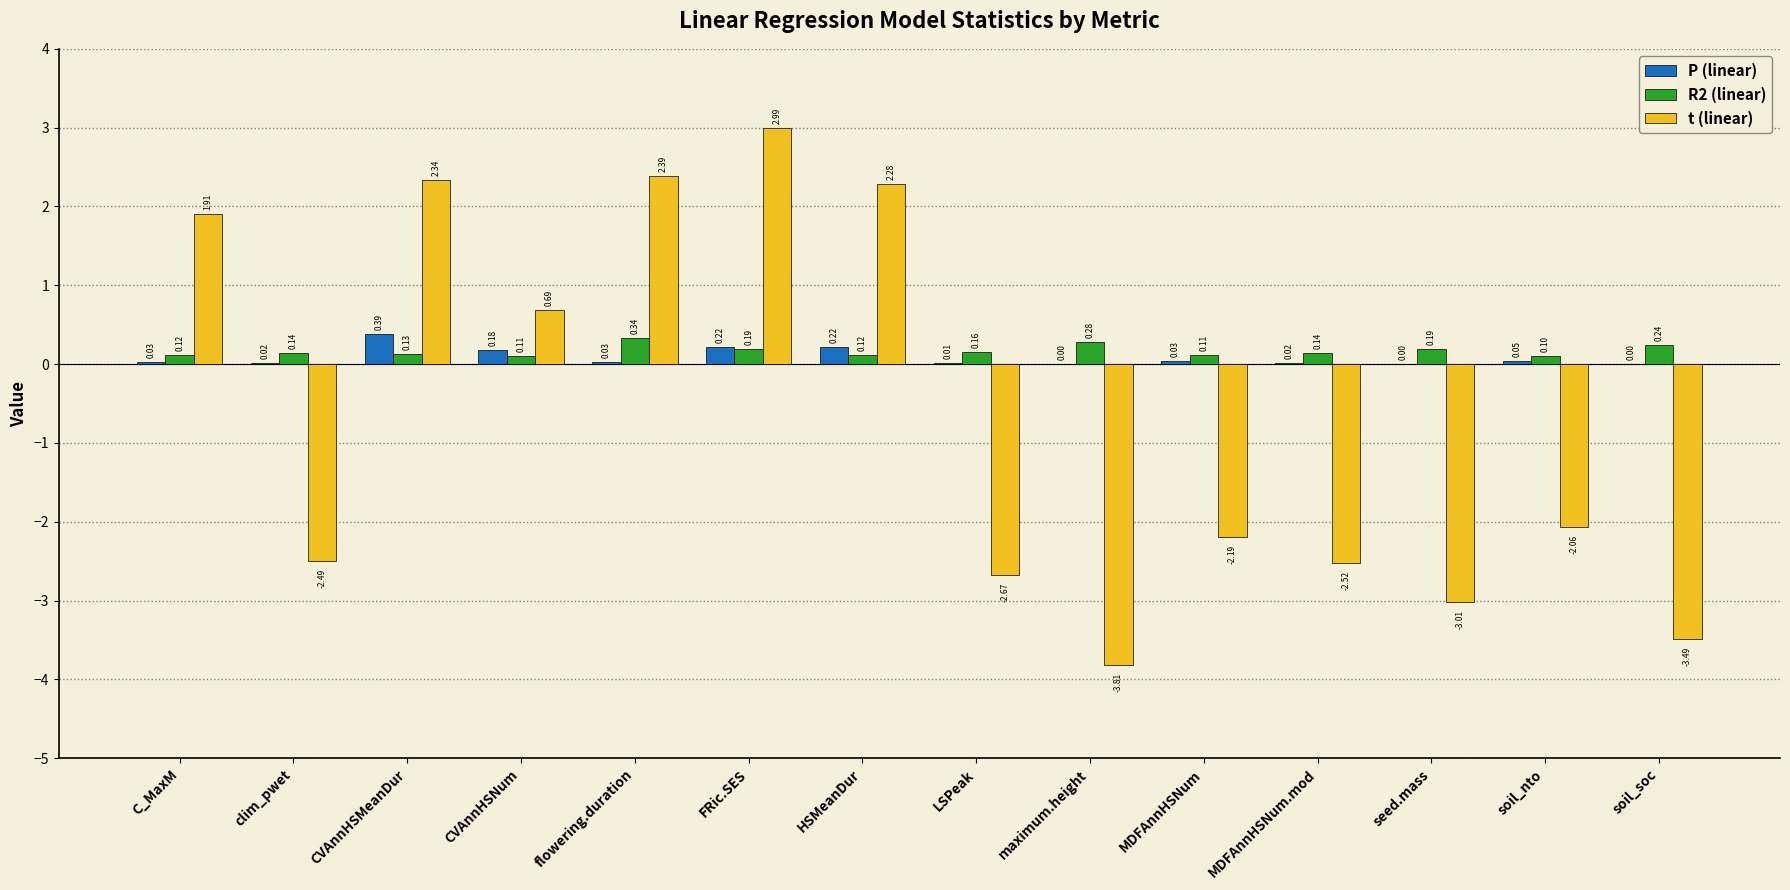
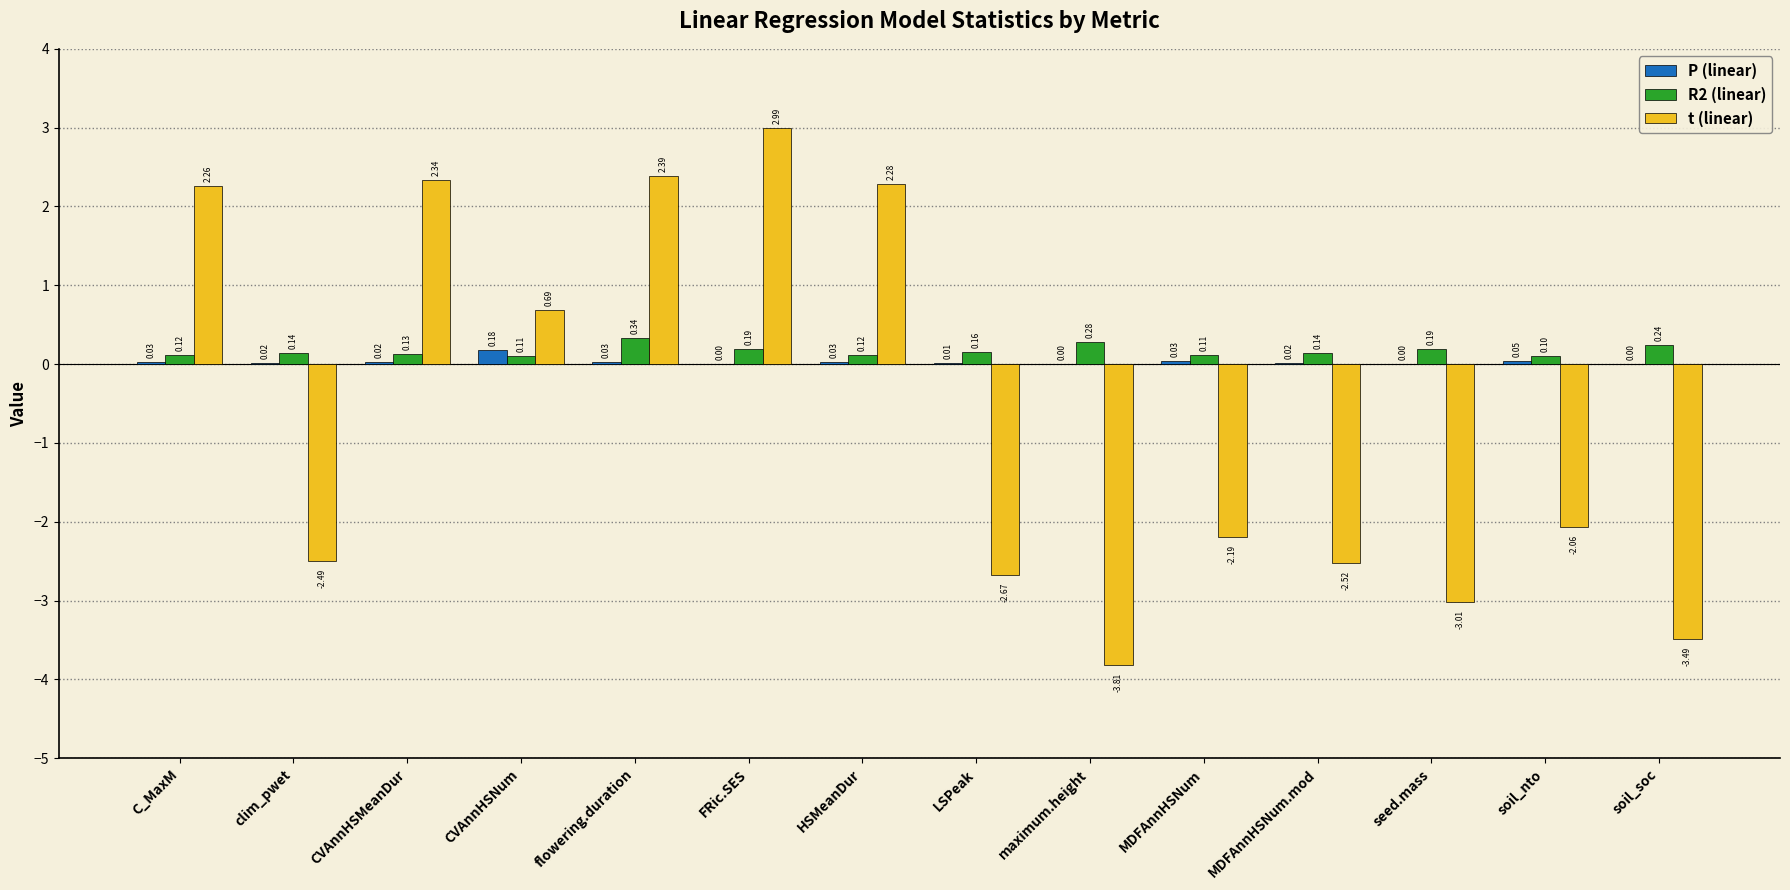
t (linear), C_MaxM: 1.91 -> 2.26
P (linear), CVAnnHSMeanDur: 0.39 -> 0.02
P (linear), FRic.SES: 0.22 -> 0.00
P (linear), HSMeanDur: 0.22 -> 0.03
